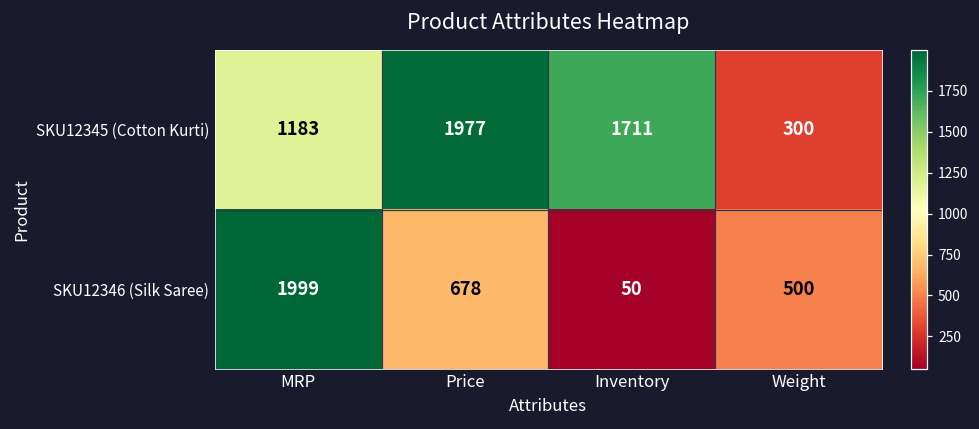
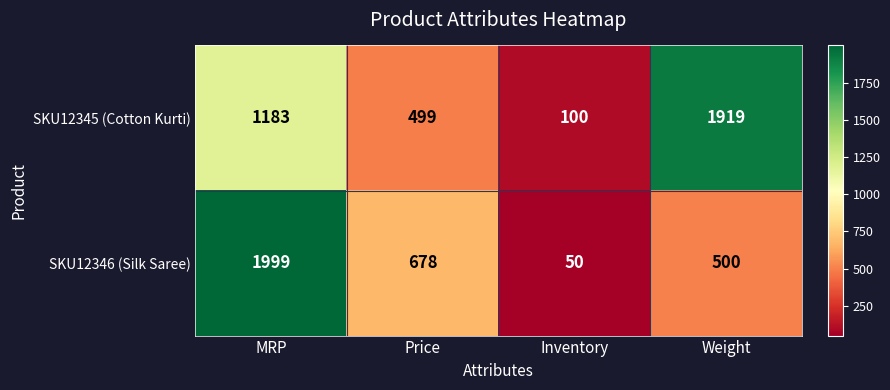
SKU12345 (Cotton Kurti), Price: 1977 -> 499
SKU12345 (Cotton Kurti), Inventory: 1711 -> 100
SKU12345 (Cotton Kurti), Weight: 300 -> 1919
